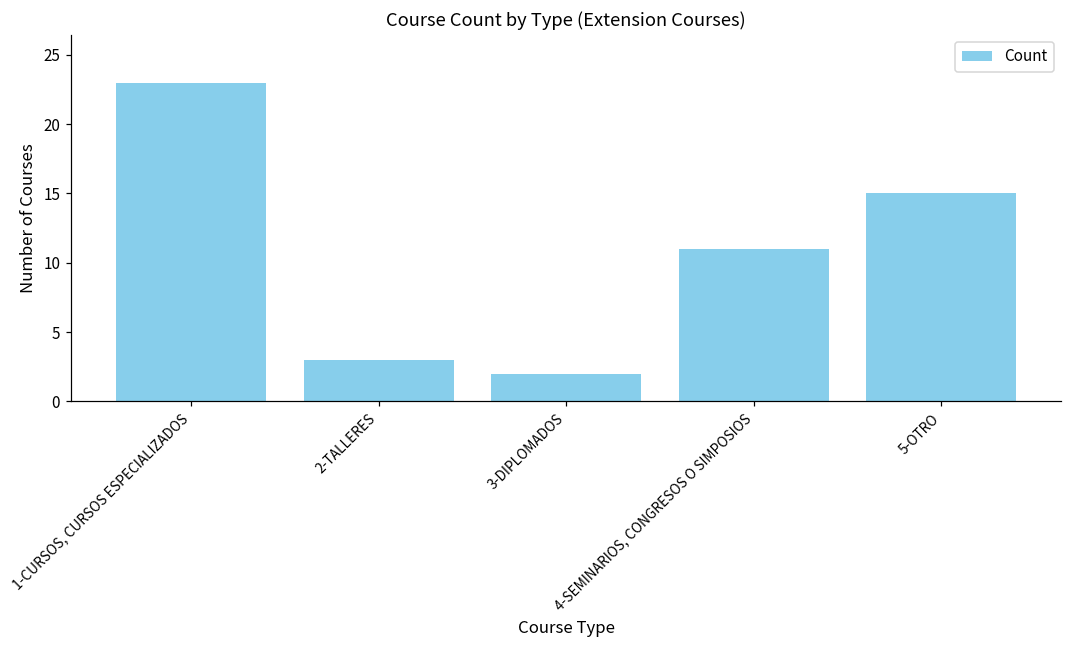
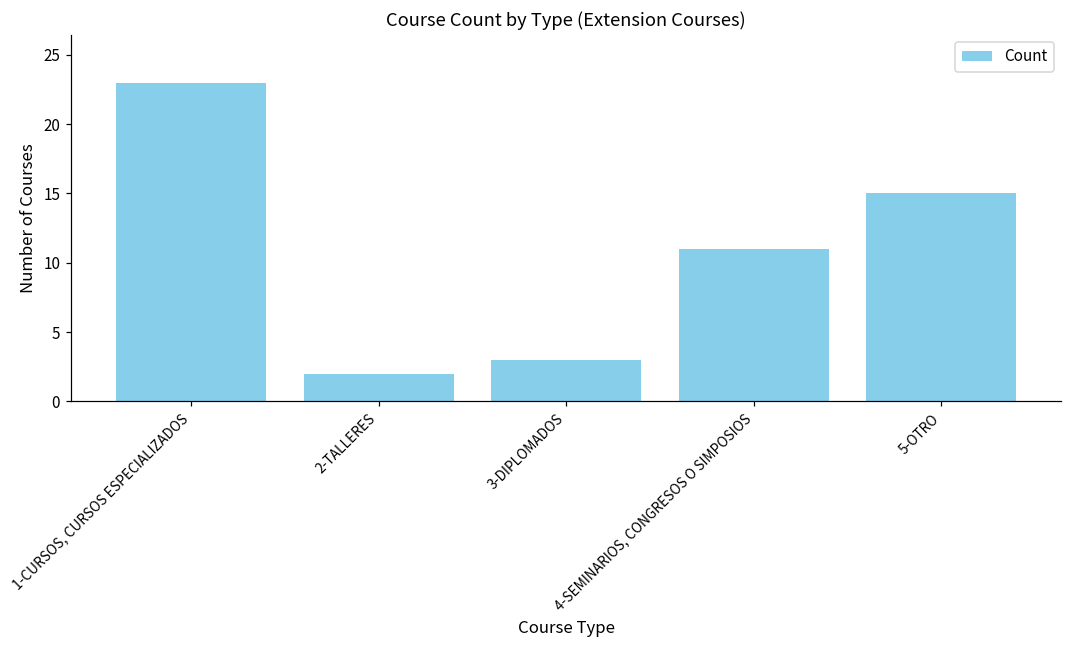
2-TALLERES: 3 -> 2
3-DIPLOMADOS: 2 -> 3
